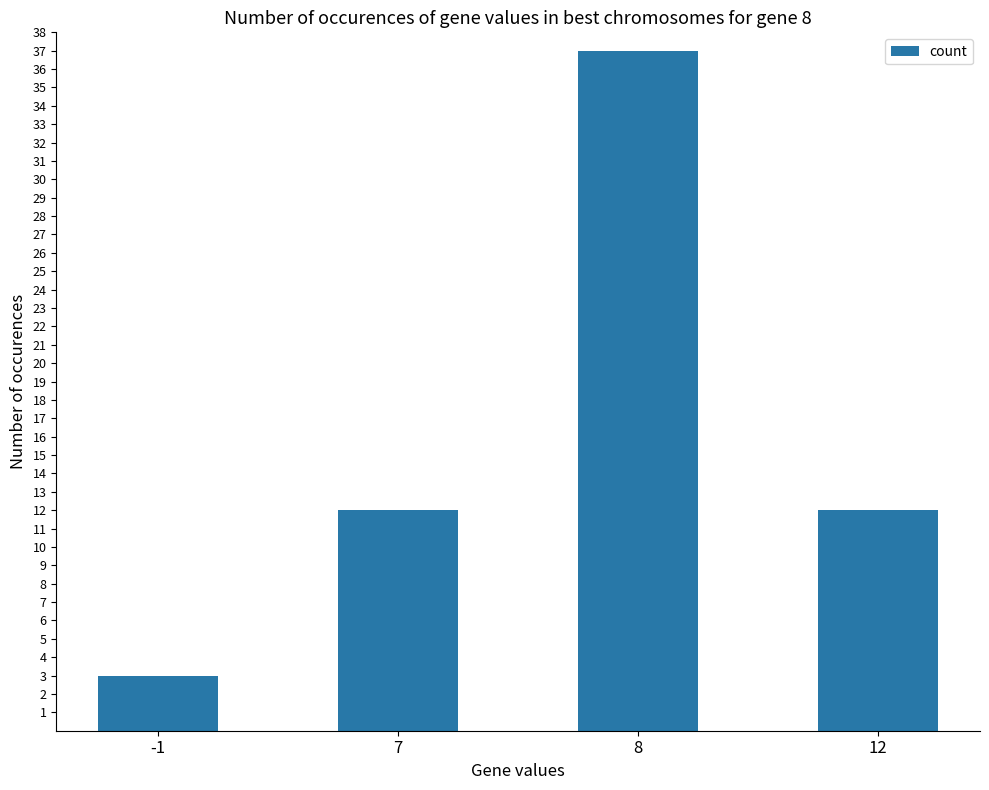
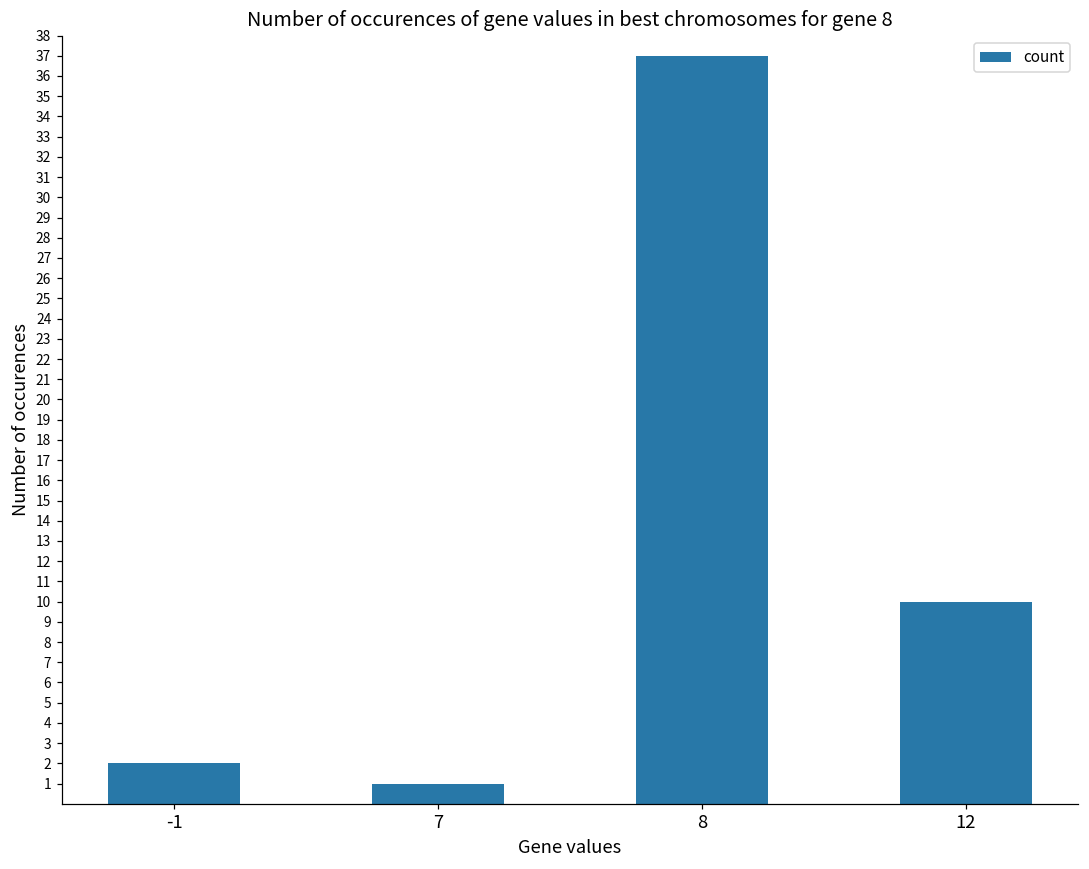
-1: 3 -> 2
7: 12 -> 1
12: 12 -> 10
